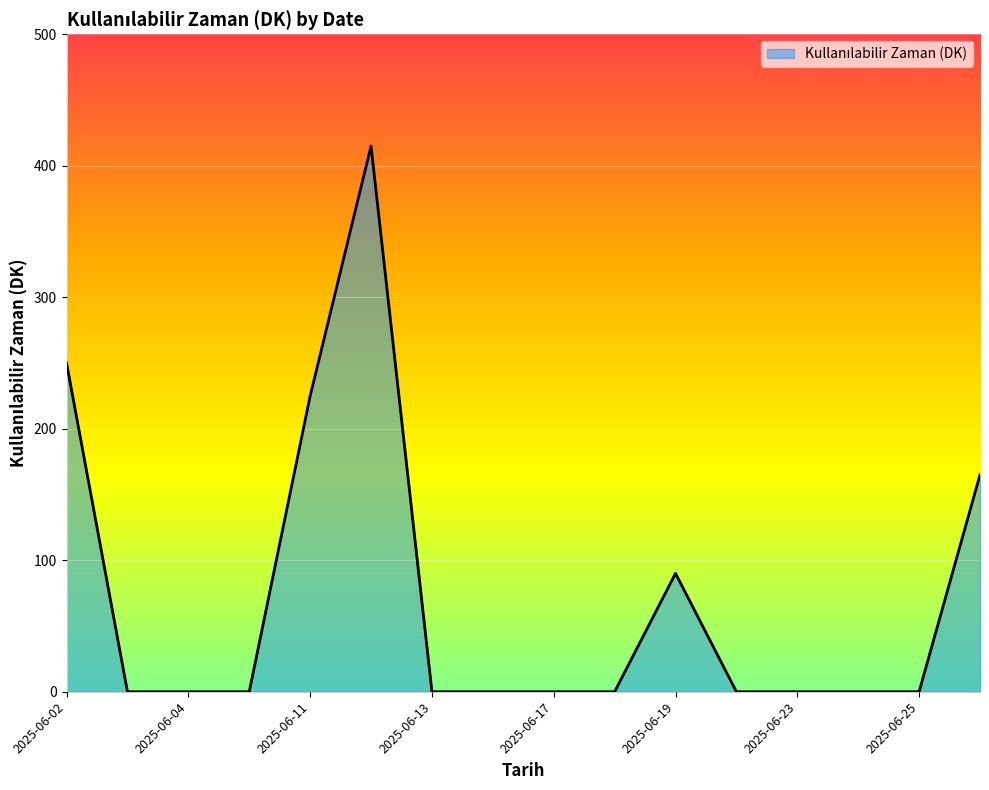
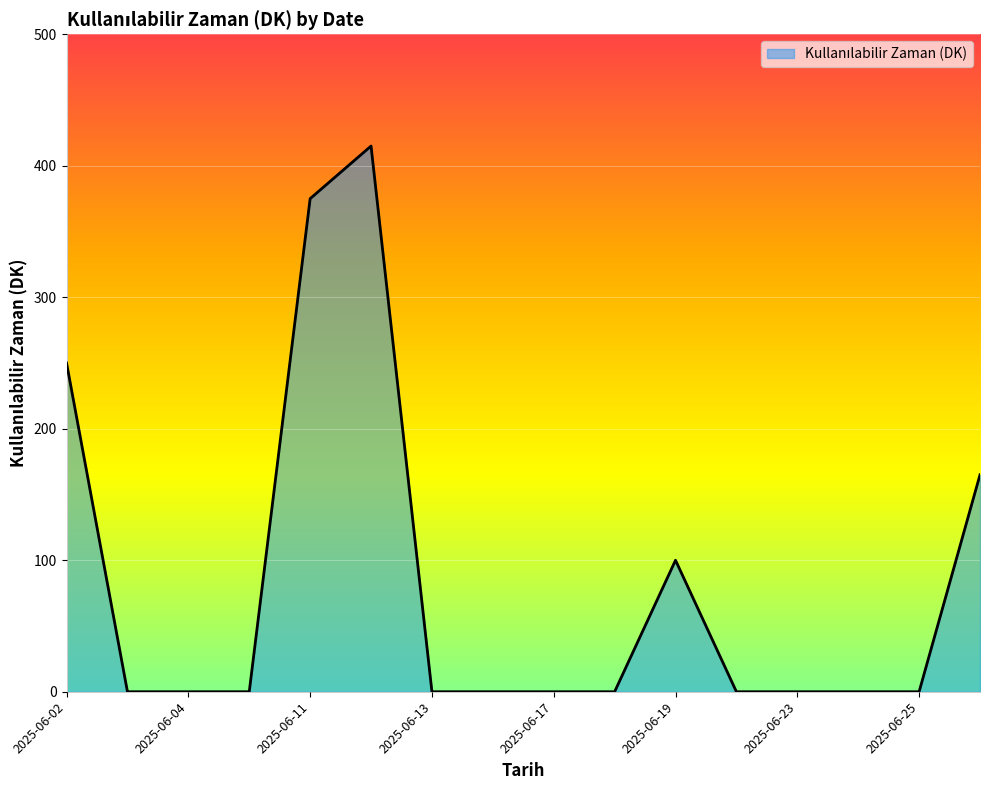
2025-06-11: 225 -> 375
2025-06-19: 90 -> 100
